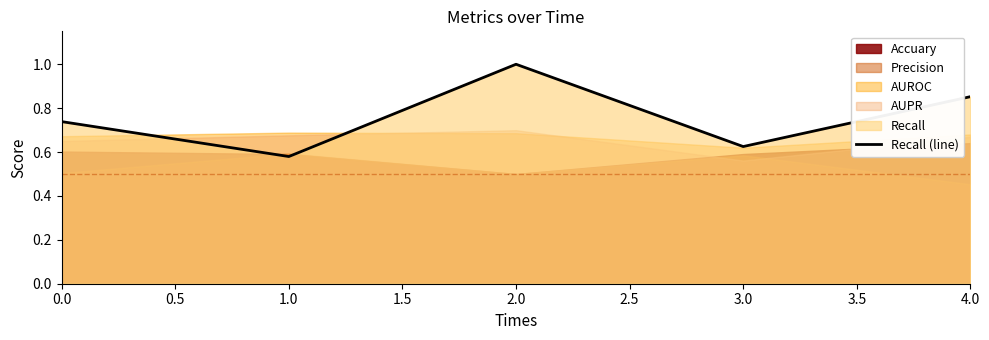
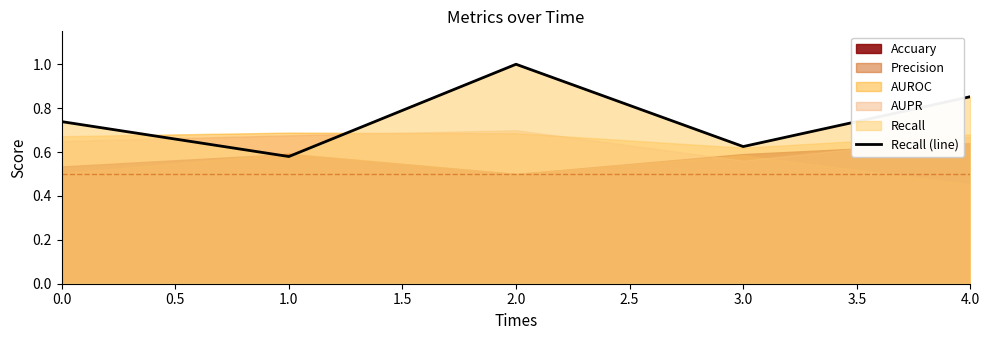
Accuary, 0.0: 0.60 -> 0.53
